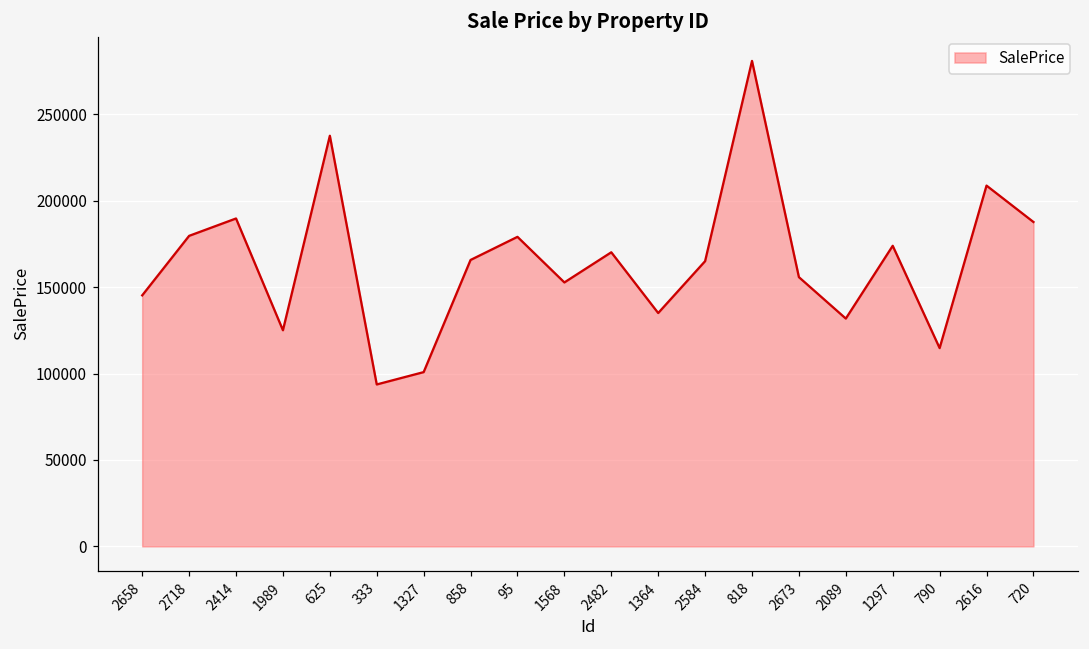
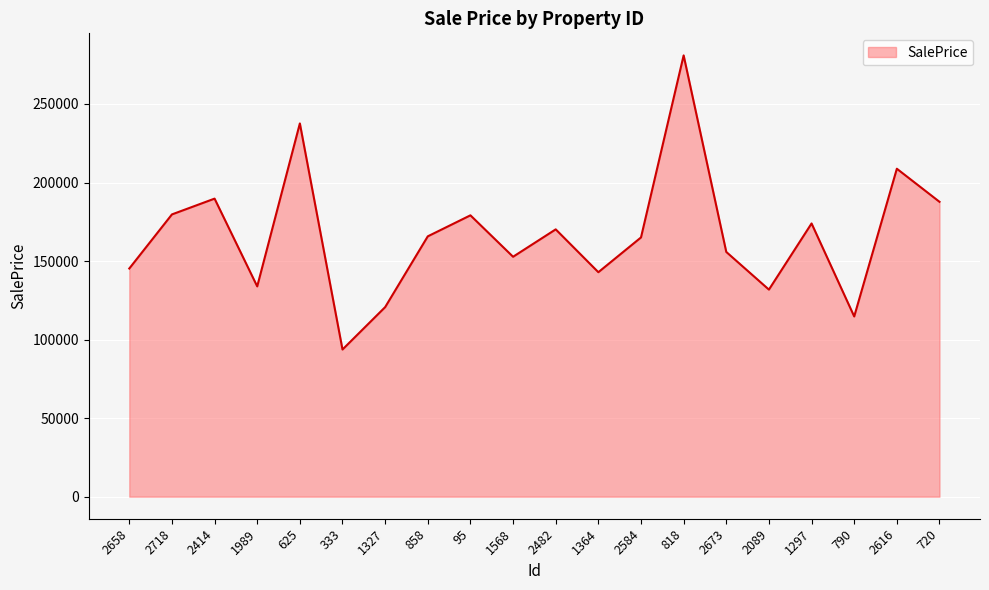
1989: 125000 -> 134000
1327: 101000 -> 121000
1364: 135000 -> 143000
